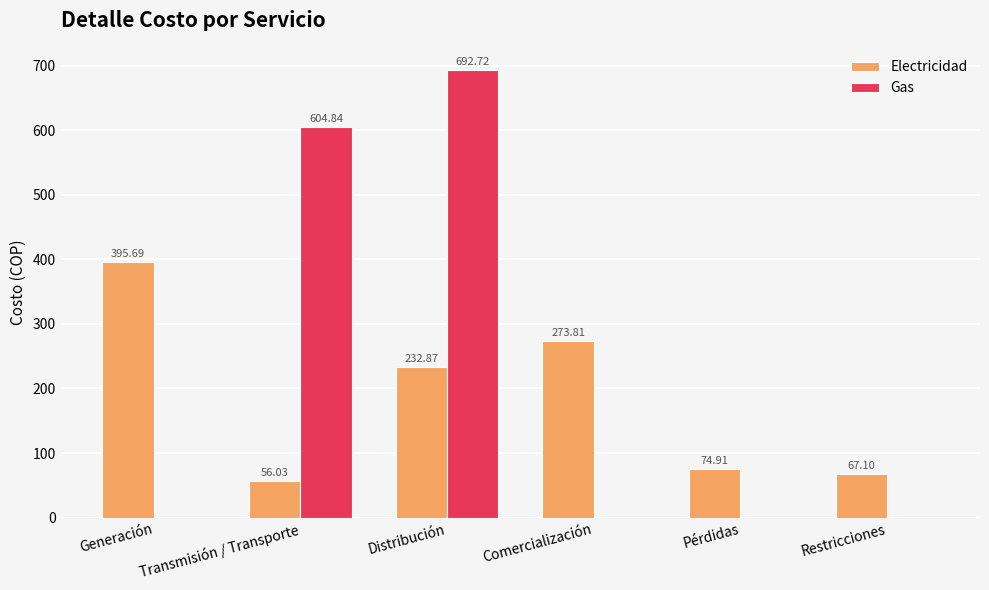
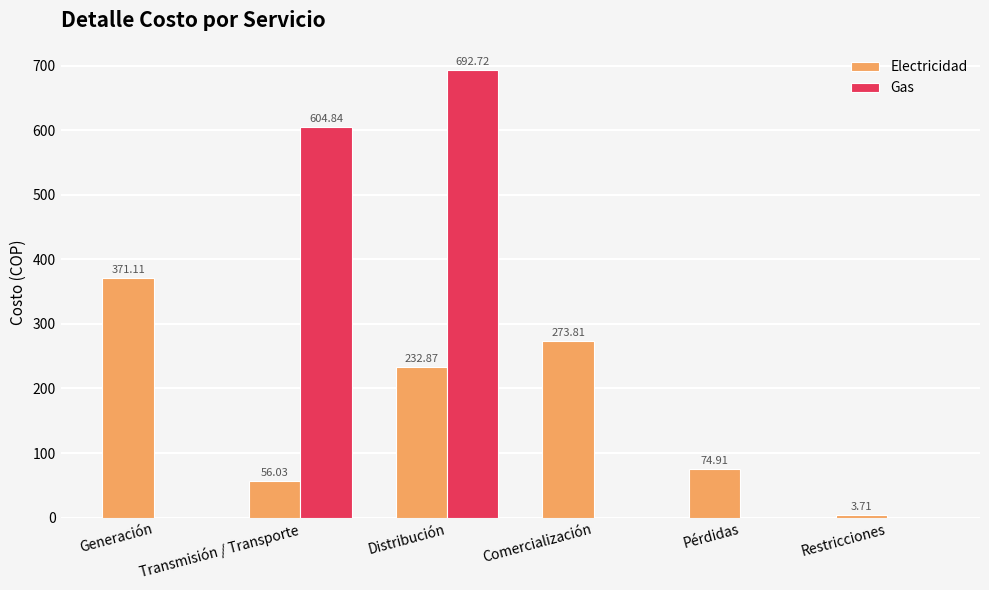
Electricidad, Generación: 395.69 -> 371.11
Electricidad, Restricciones: 67.10 -> 3.71
